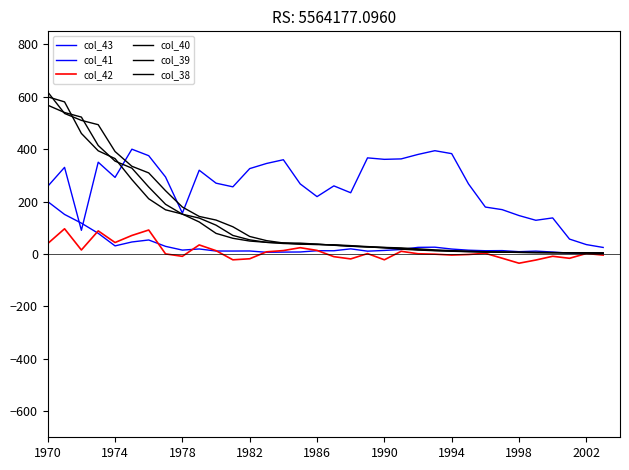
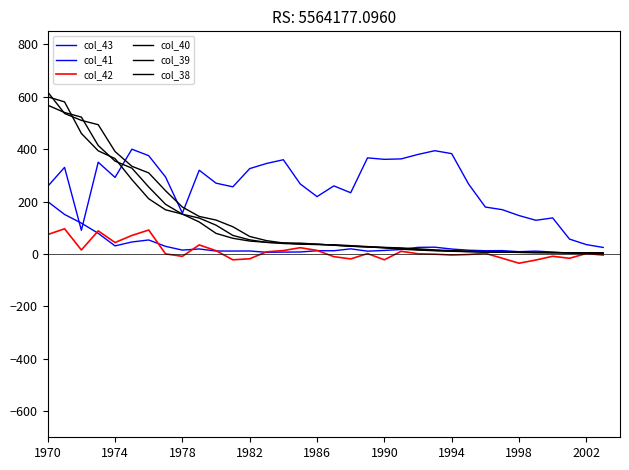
col_42, 1970: 40 -> 70
